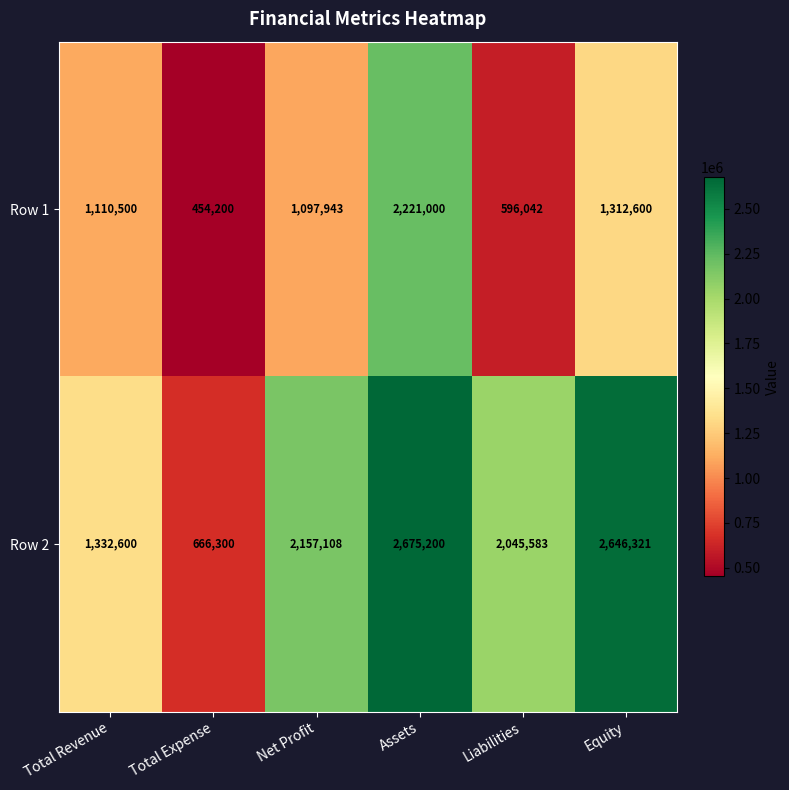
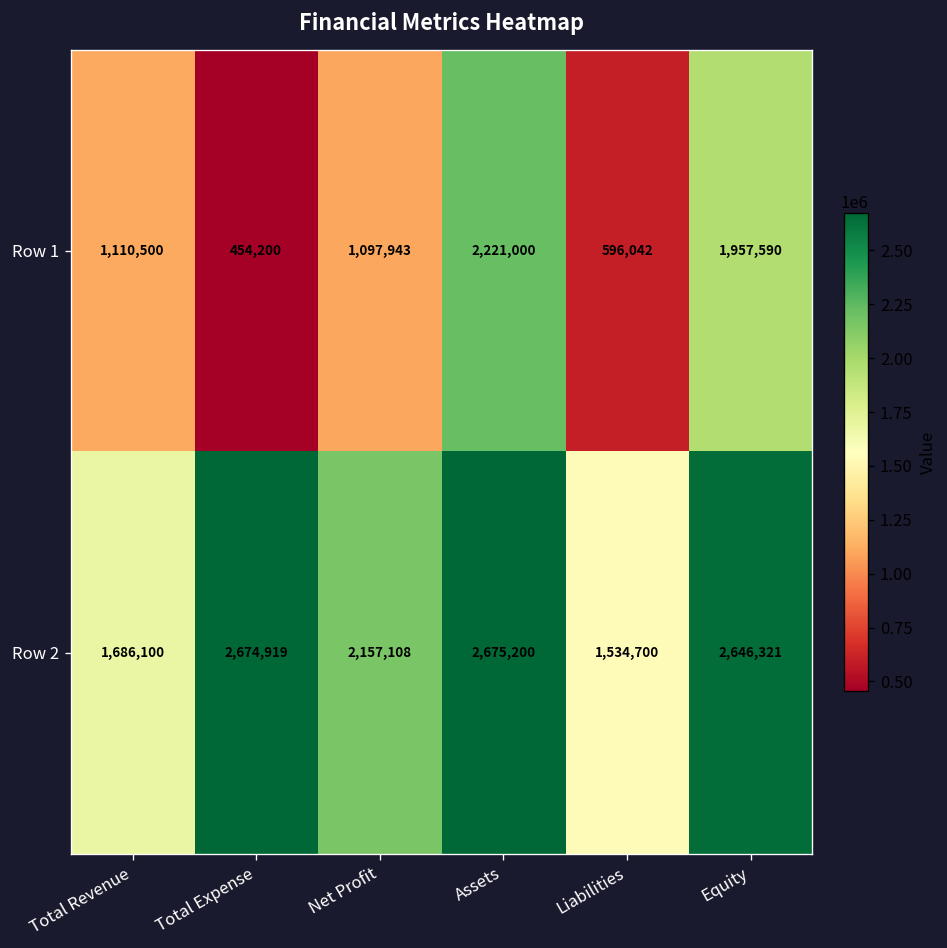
Row 1, Equity: 1,312,600 -> 1,957,590
Row 2, Total Revenue: 1,332,600 -> 1,686,100
Row 2, Total Expense: 666,300 -> 2,674,919
Row 2, Liabilities: 2,045,583 -> 1,534,700
